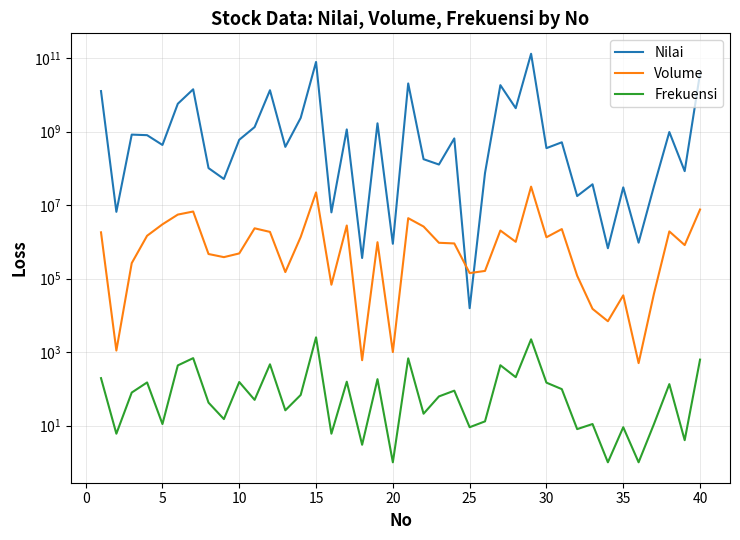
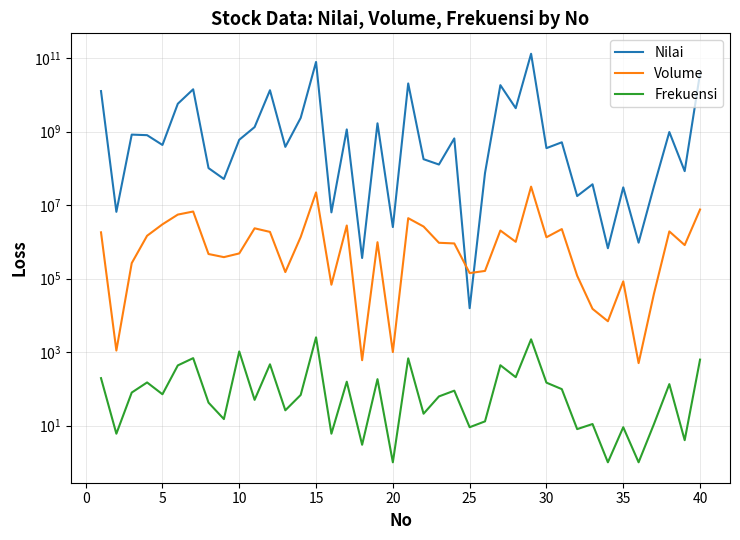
Frekuensi, 5: 11 -> 70
Frekuensi, 10: 150 -> 1000
Nilai, 20: 900000 -> 3000000
Volume, 35: 30000 -> 80000
